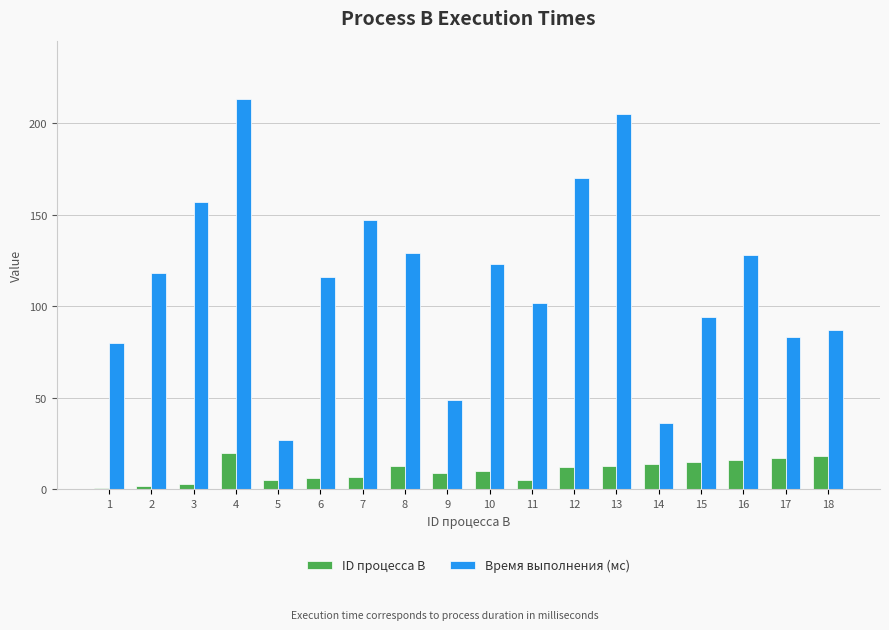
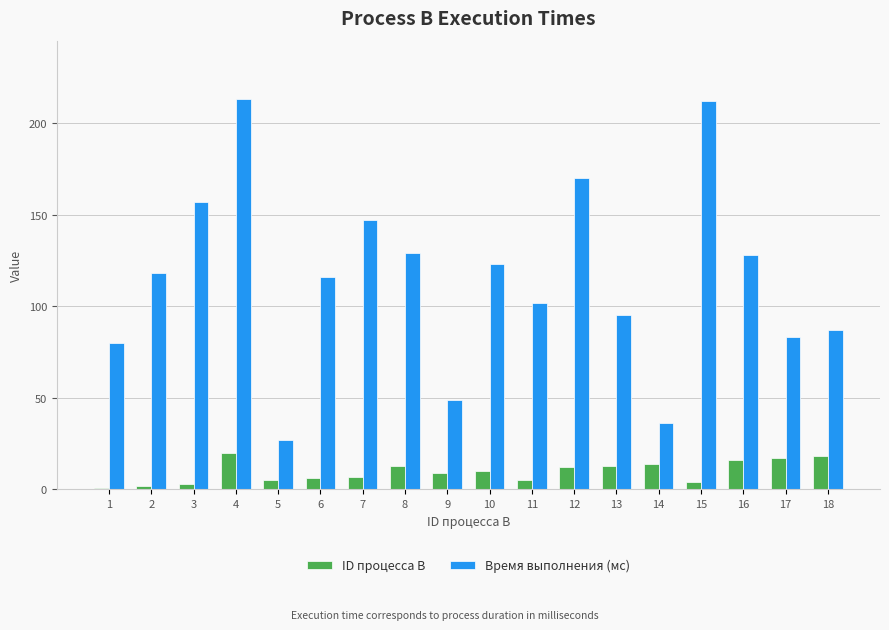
Время выполнения (мс), 13: 205 -> 95
ID процесса B, 15: 15 -> 4
Время выполнения (мс), 15: 94 -> 212
